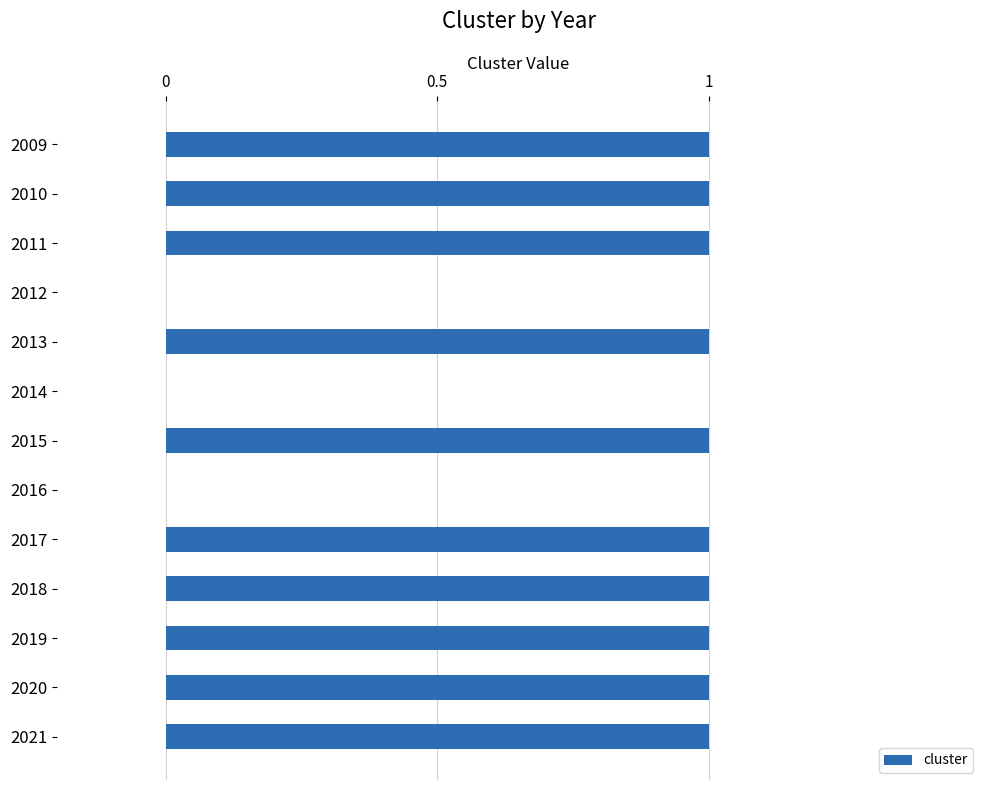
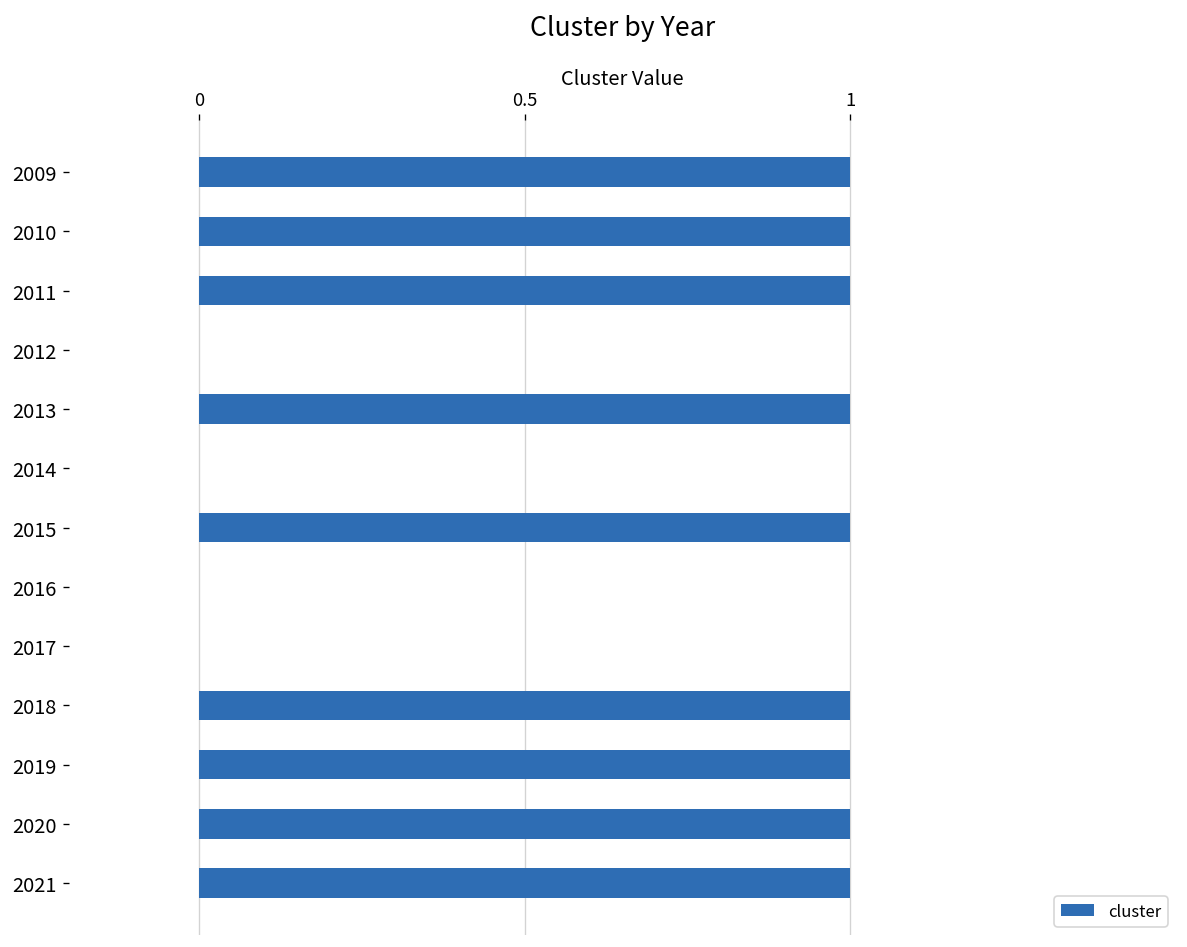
2017: 1 -> 0
